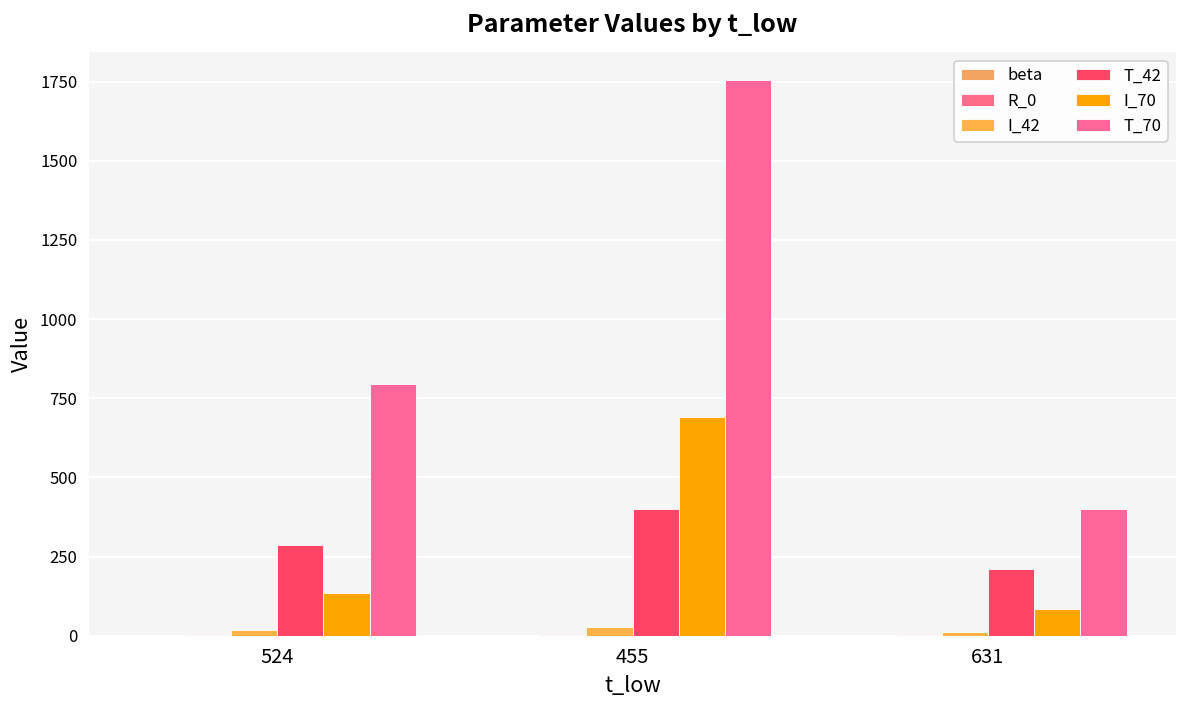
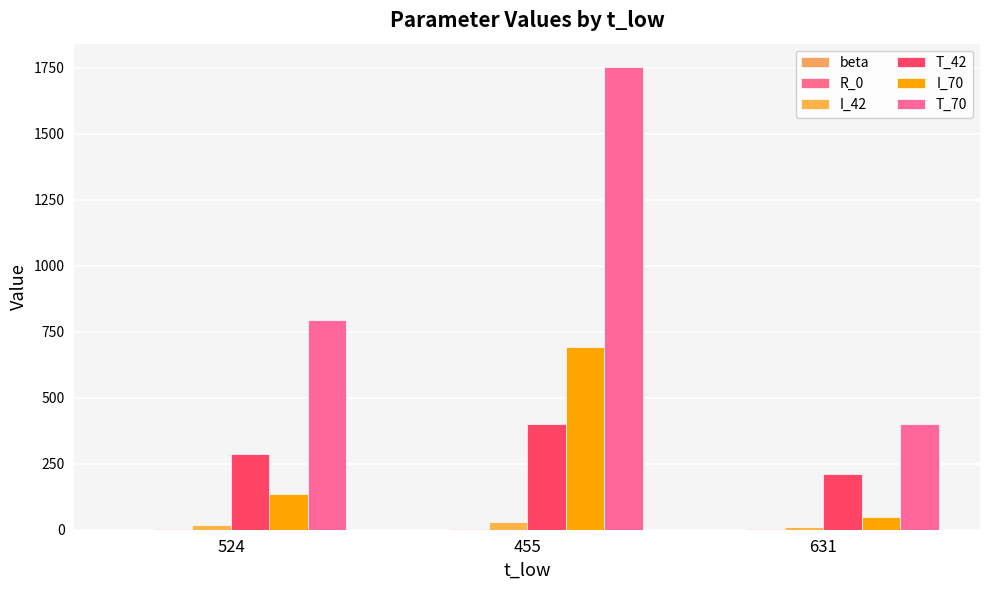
I_70, 631: 80 -> 50
